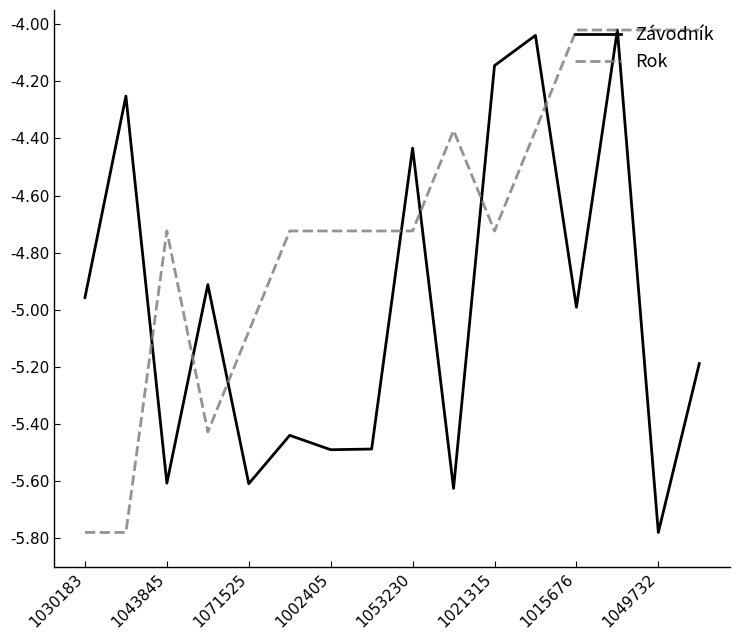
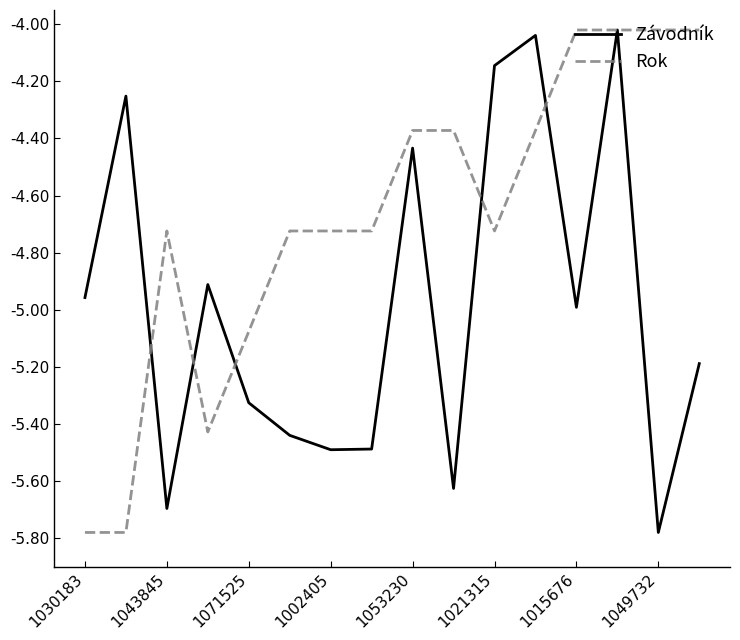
Závodník, 1043845: -5.61 -> -5.70
Závodník, 1071525: -5.61 -> -5.33
Rok, 1053230: -4.72 -> -4.37
